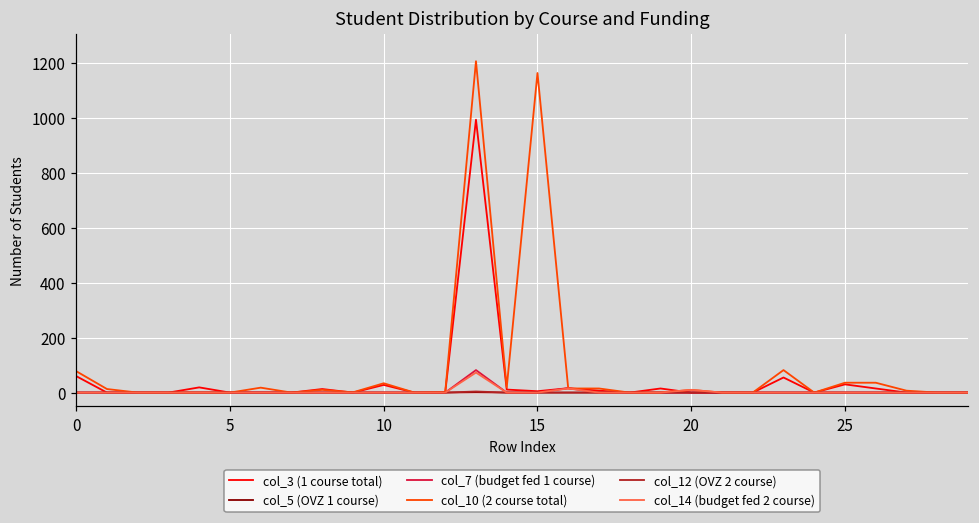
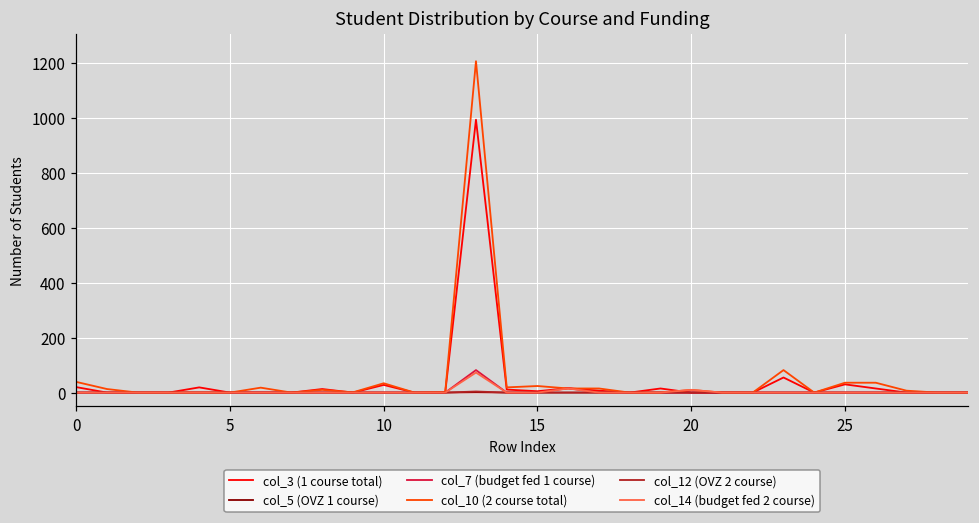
col_3 (1 course total), 0: 60 -> 20
col_10 (2 course total), 0: 80 -> 40
col_10 (2 course total), 15: 1160 -> 20
